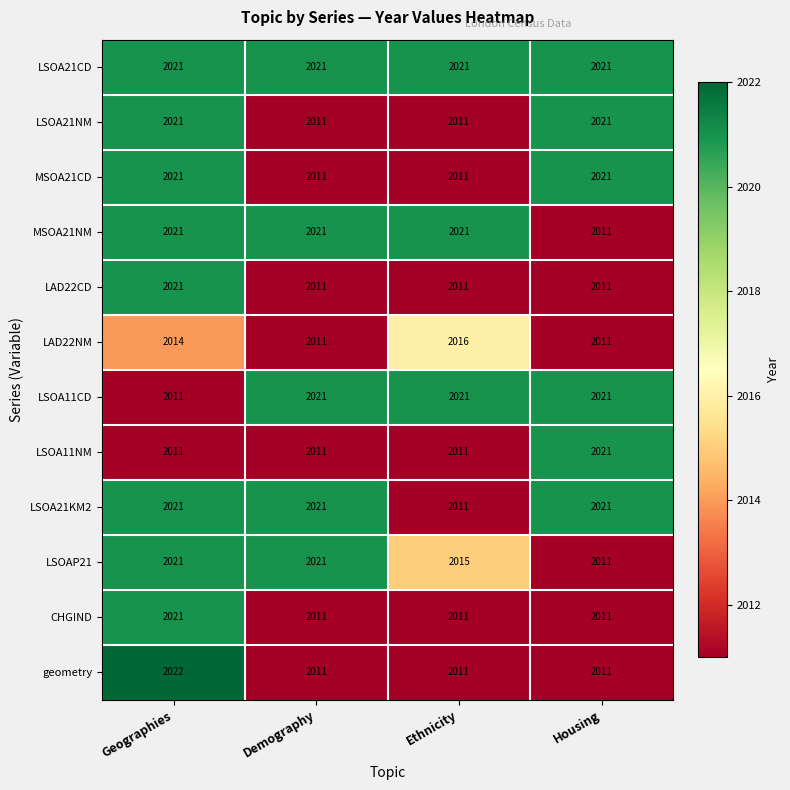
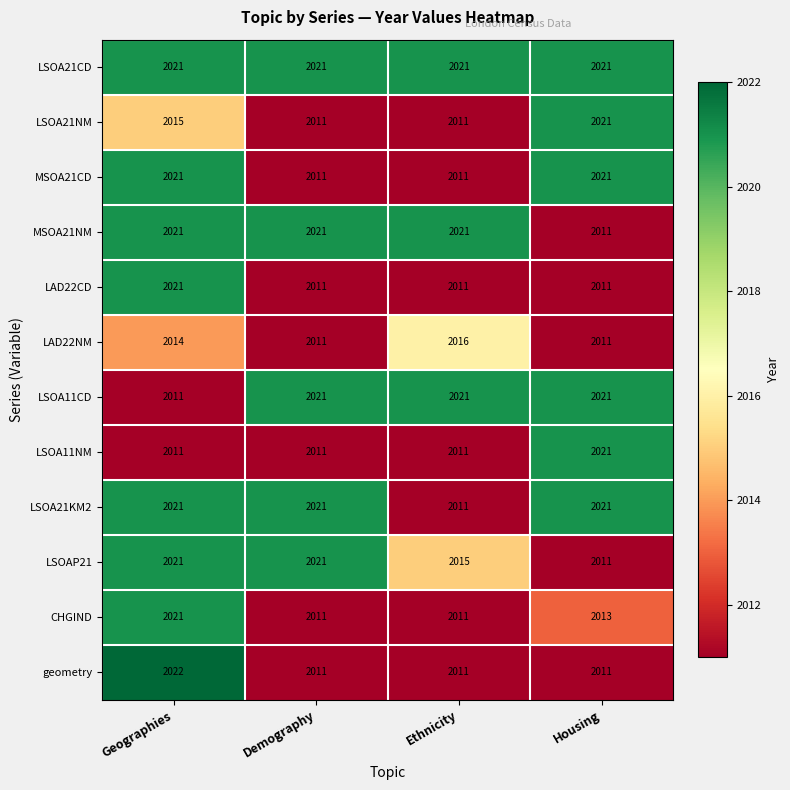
LSOA21NM, Geographies: 2021 -> 2015
CHGIND, Housing: 2011 -> 2013
